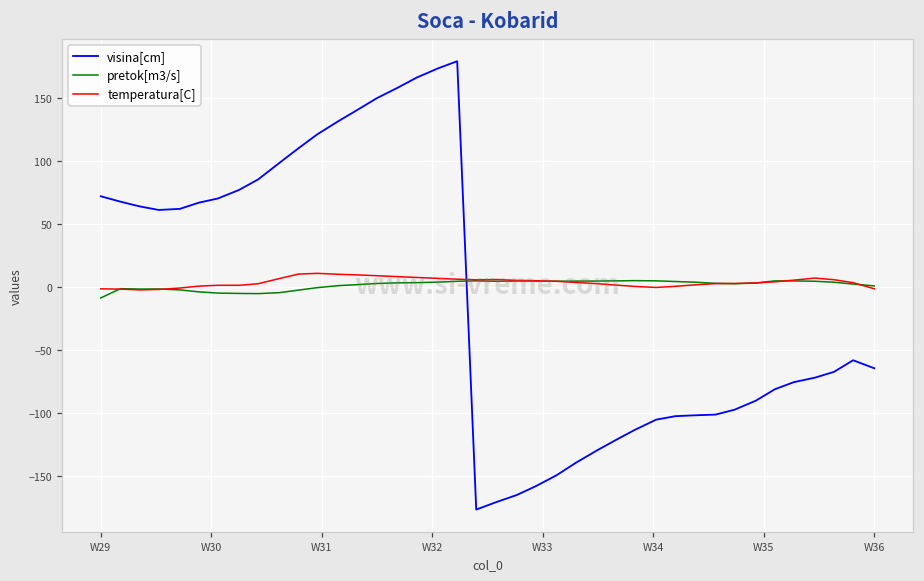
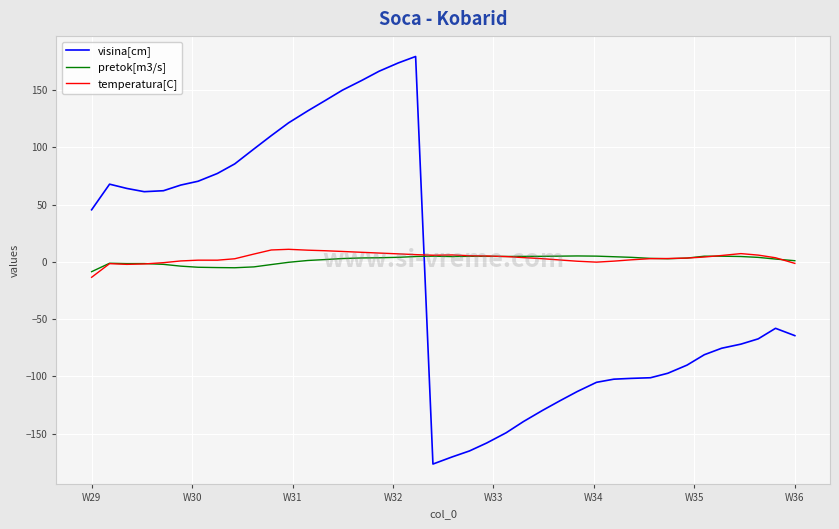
visina[cm], W29: 72 -> 45
temperatura[C], W29: -1 -> -13
